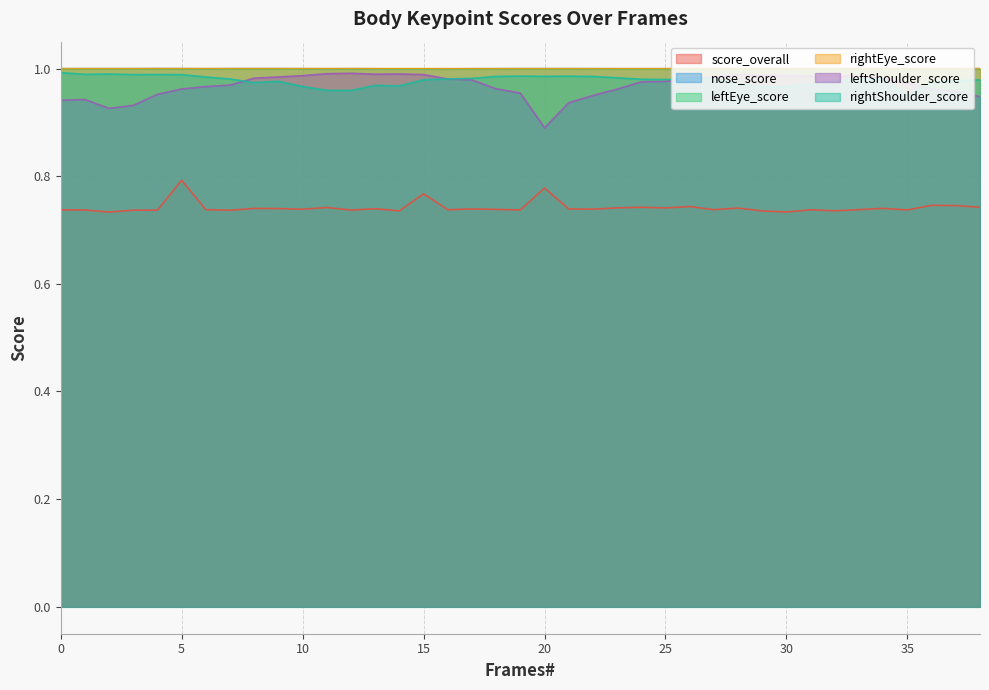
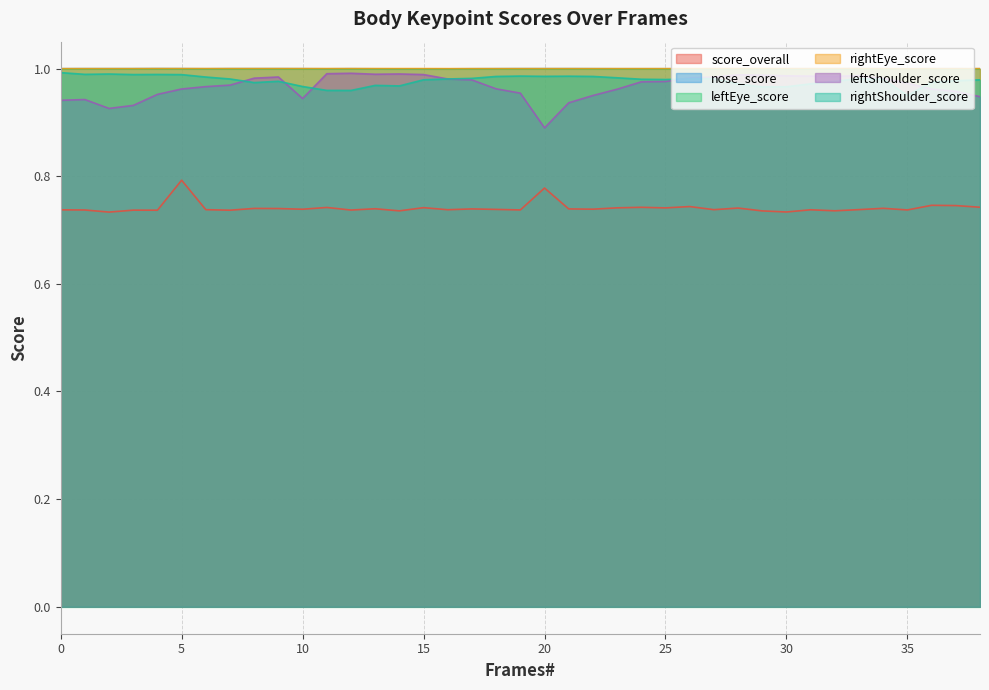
leftShoulder_score, 10: 0.99 -> 0.94
score_overall, 15: 0.77 -> 0.74
